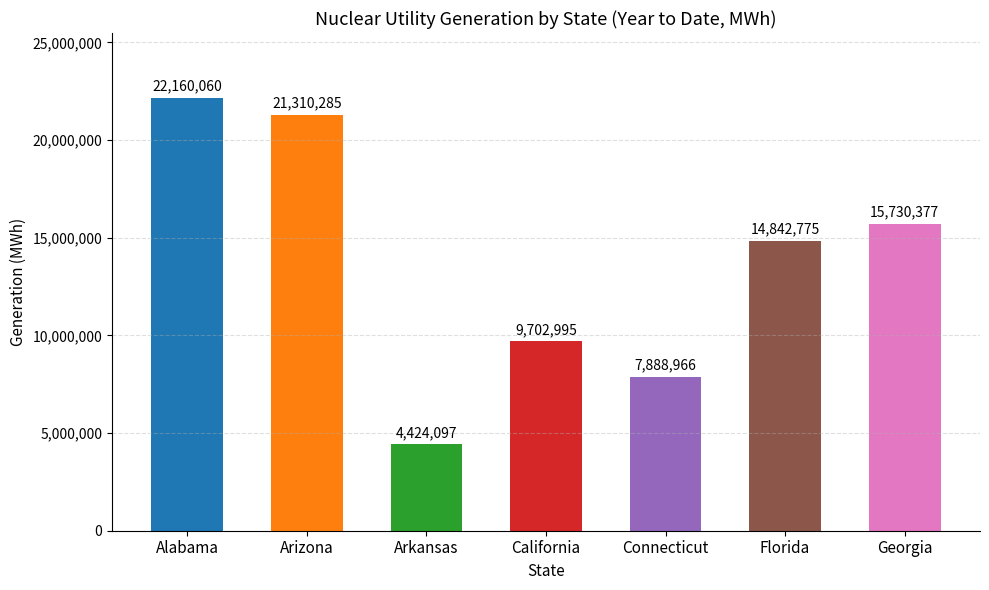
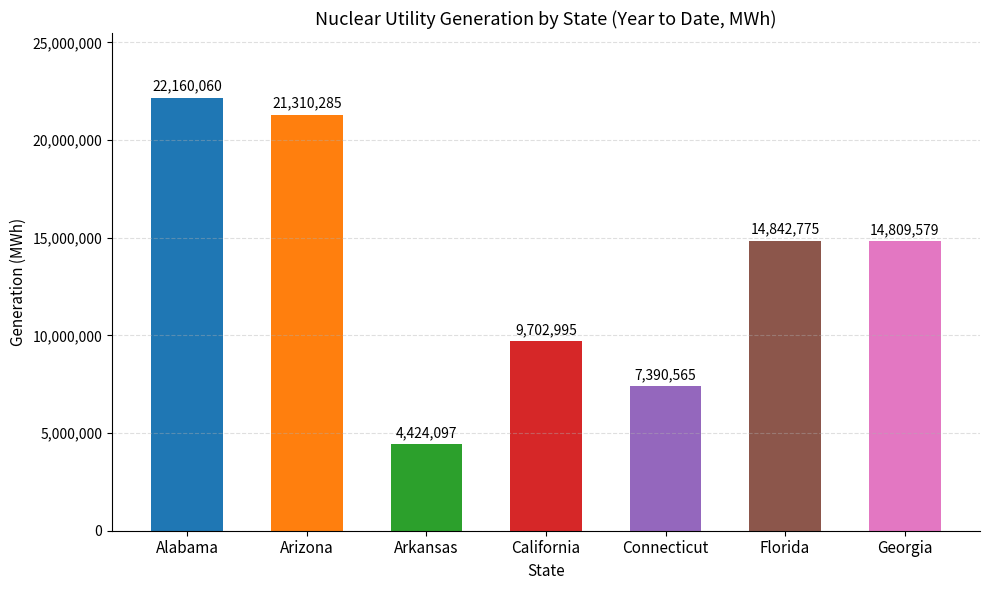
Connecticut: 7,888,966 -> 7,390,565
Georgia: 15,730,377 -> 14,809,579
